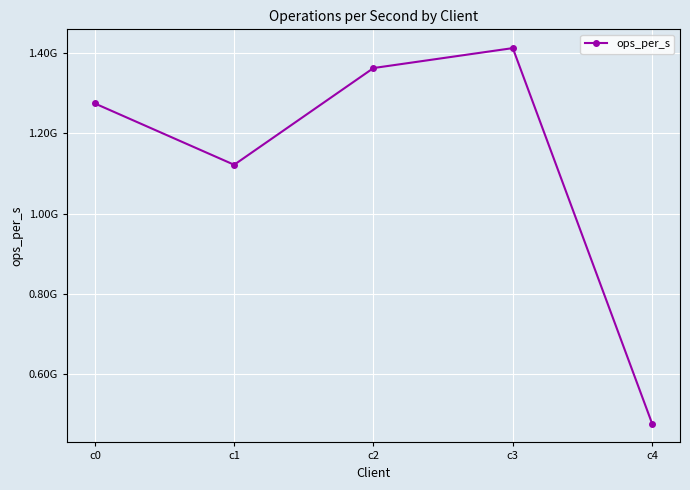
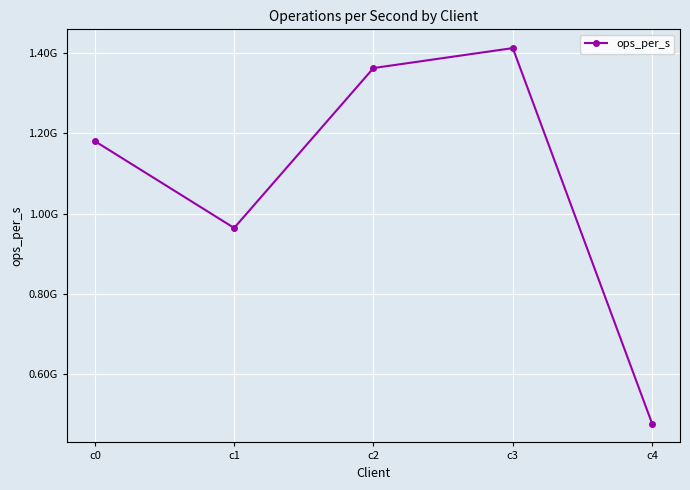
c0: 1270000000 -> 1180000000
c1: 1120000000 -> 960000000
